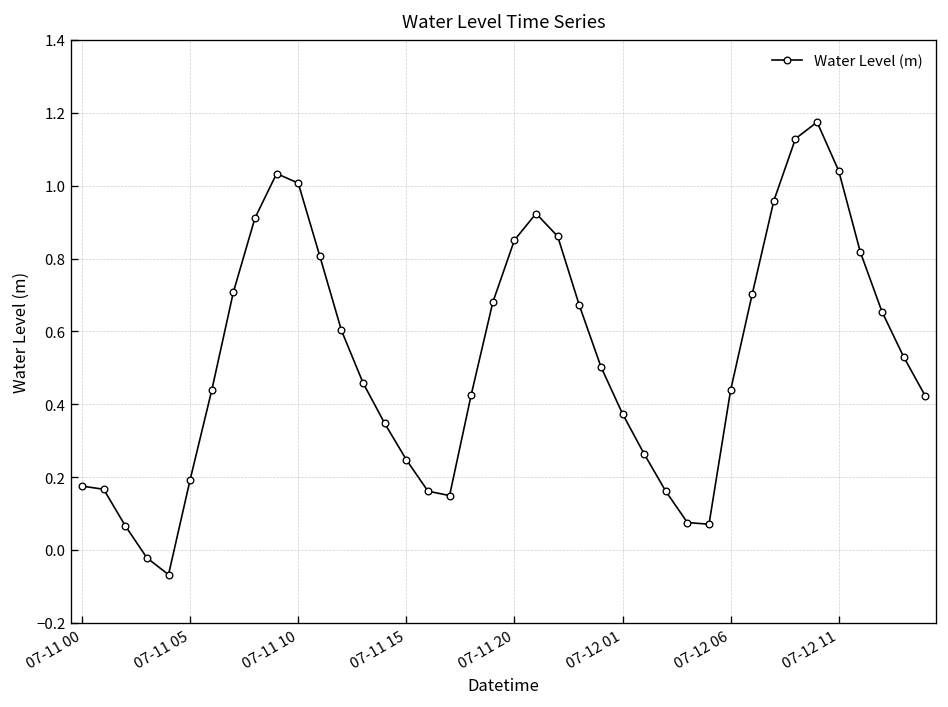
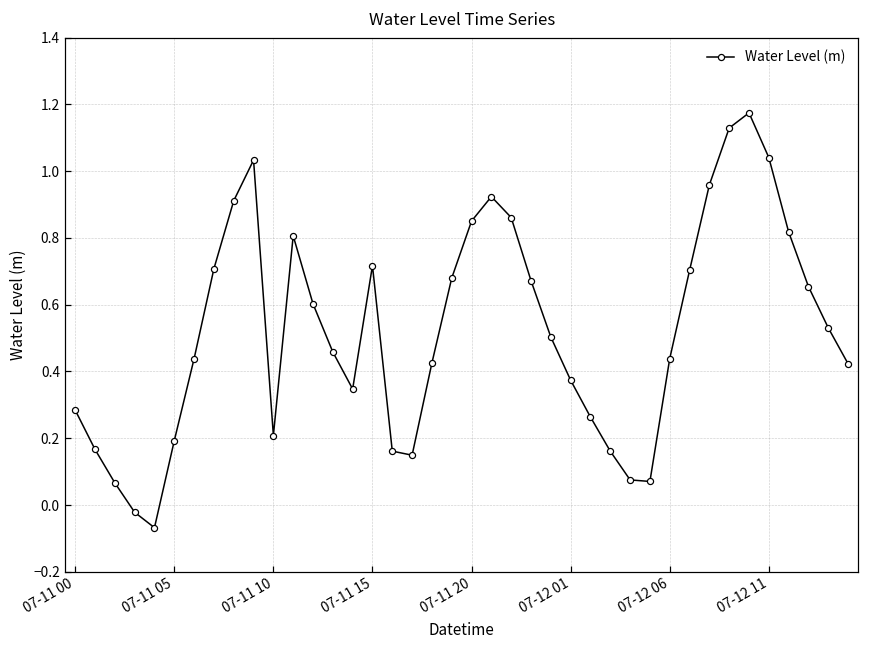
07-11 00: 0.18 -> 0.28
07-11 10: 1.01 -> 0.21
07-11 15: 0.25 -> 0.72
